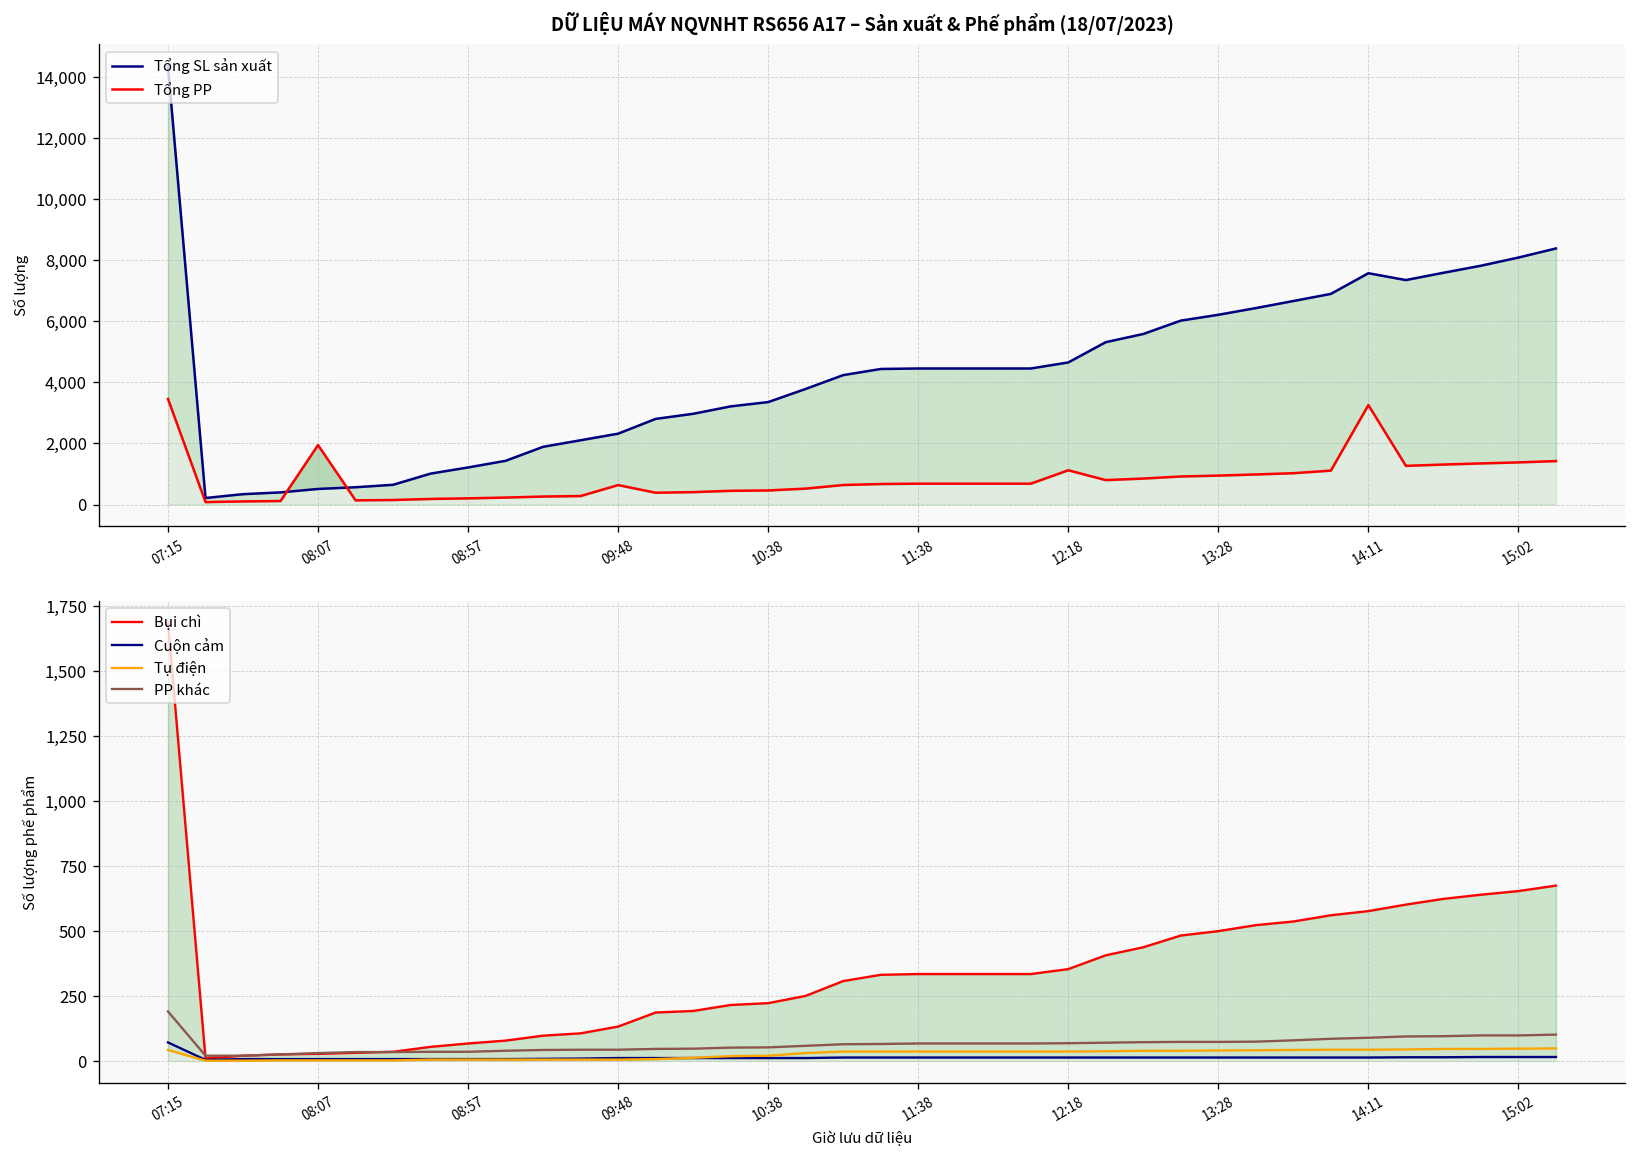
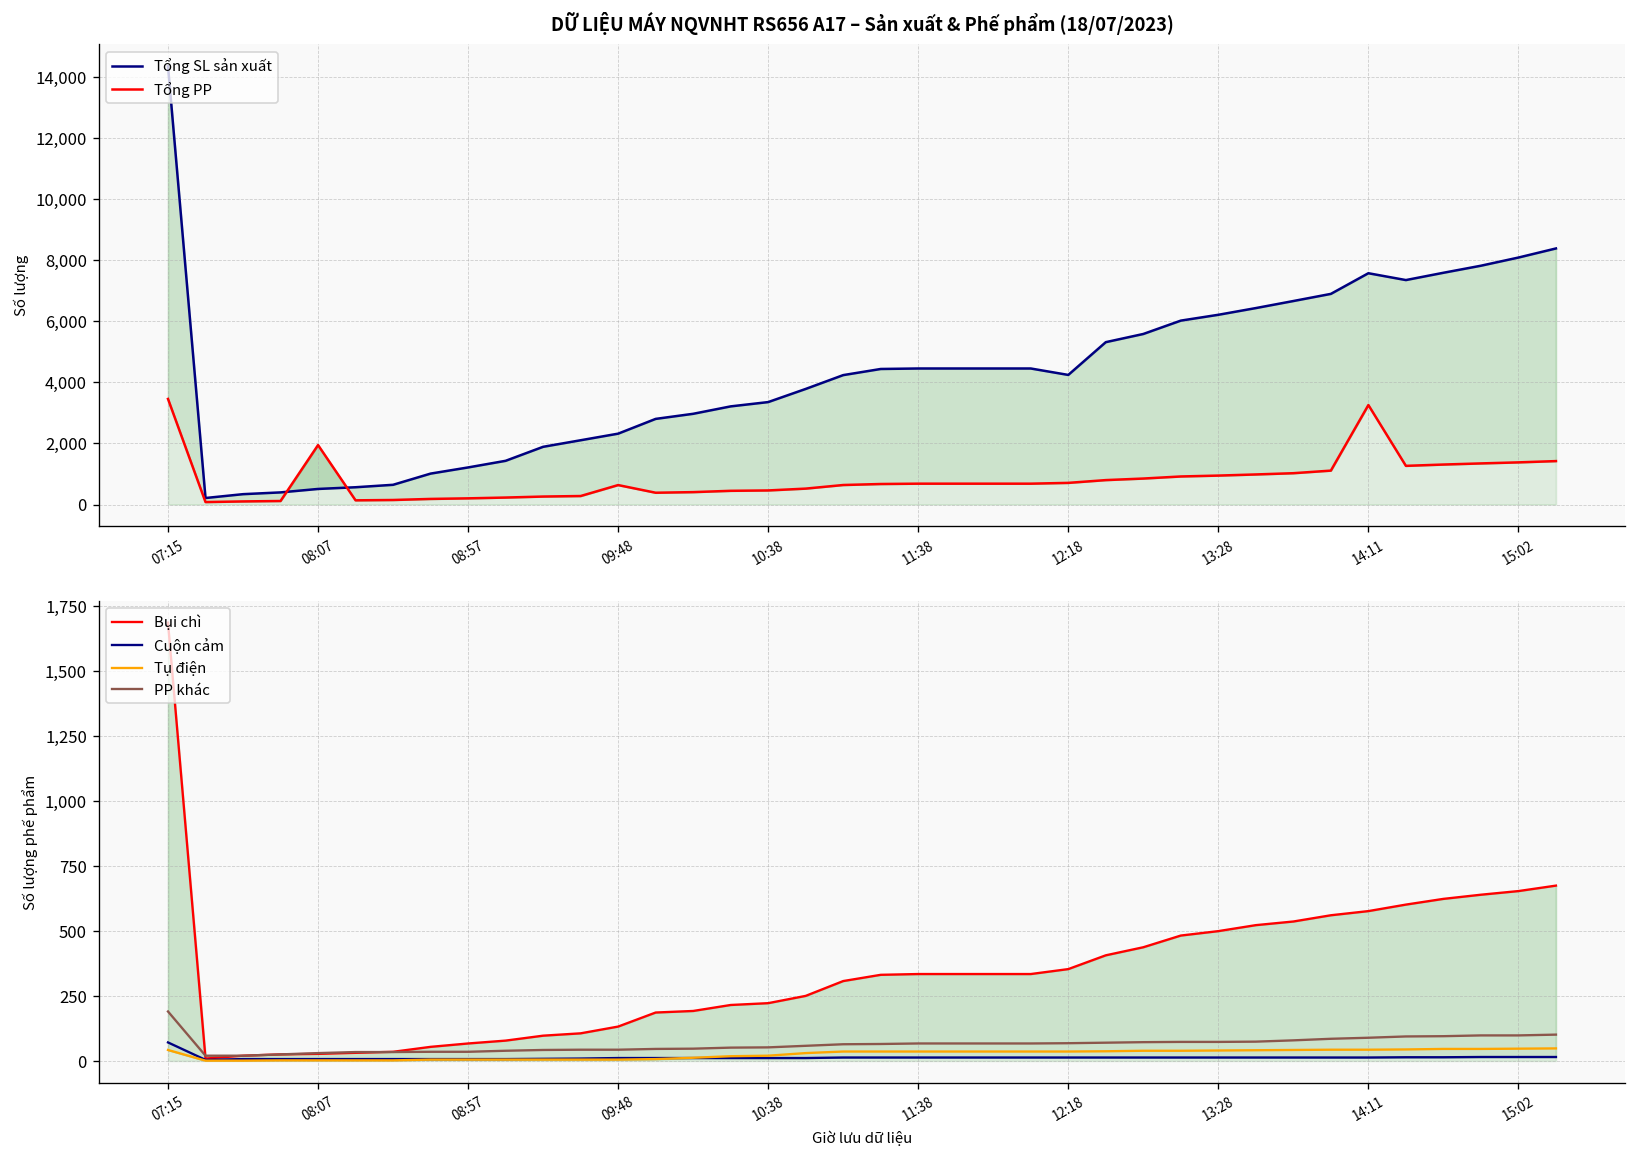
DỮ LIỆU MÁY NQVNHT RS656 A17 – Sản xuất & Phế phẩm (18/07/2023), Tổng SL sản xuất, 12:18: 4,700 -> 4,200
DỮ LIỆU MÁY NQVNHT RS656 A17 – Sản xuất & Phế phẩm (18/07/2023), Tổng PP, 12:18: 1,100 -> 700
